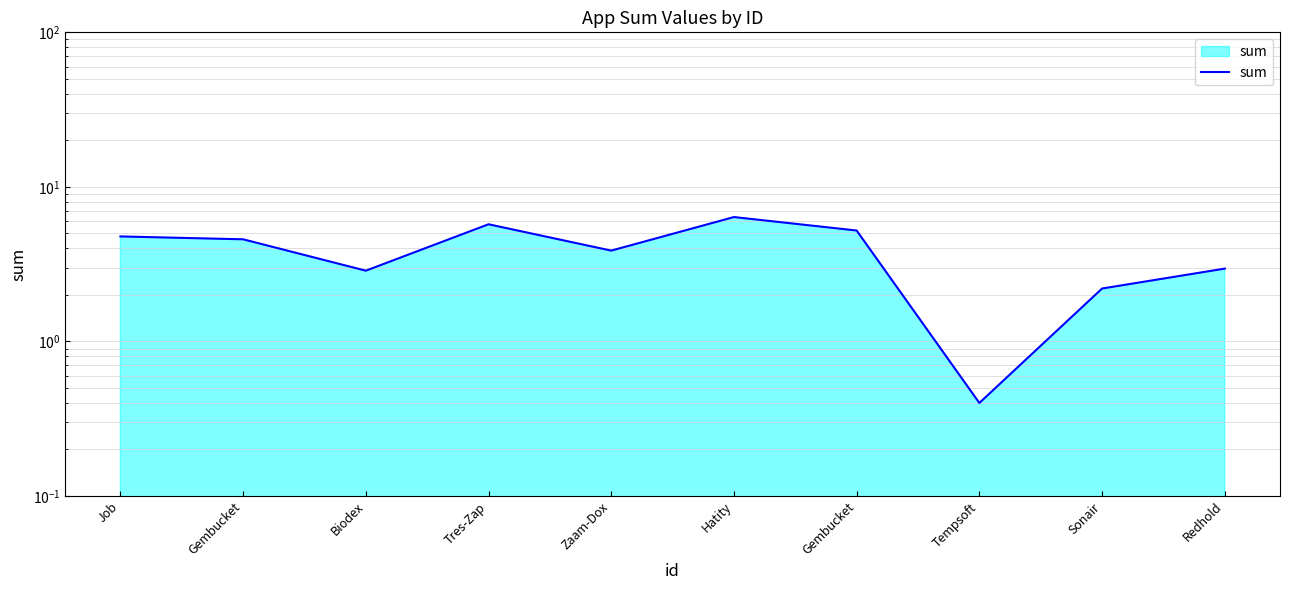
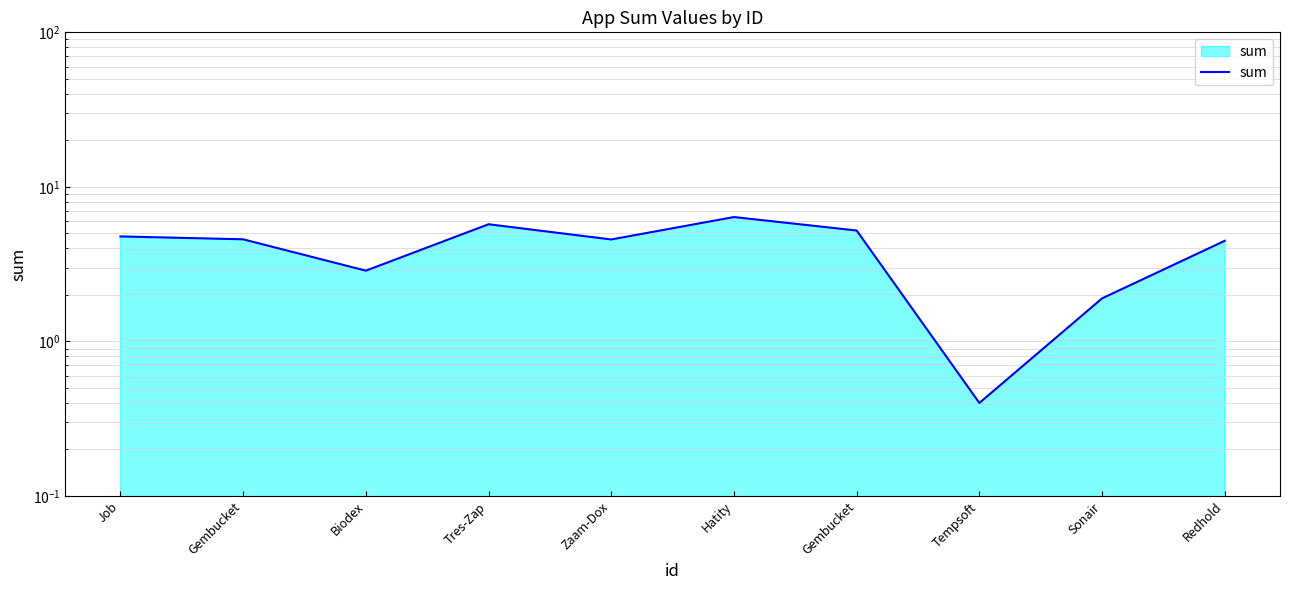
Zaam-Dox: 3.9 -> 4.6
Sonair: 2.2 -> 1.9
Redhold: 3.0 -> 4.5
